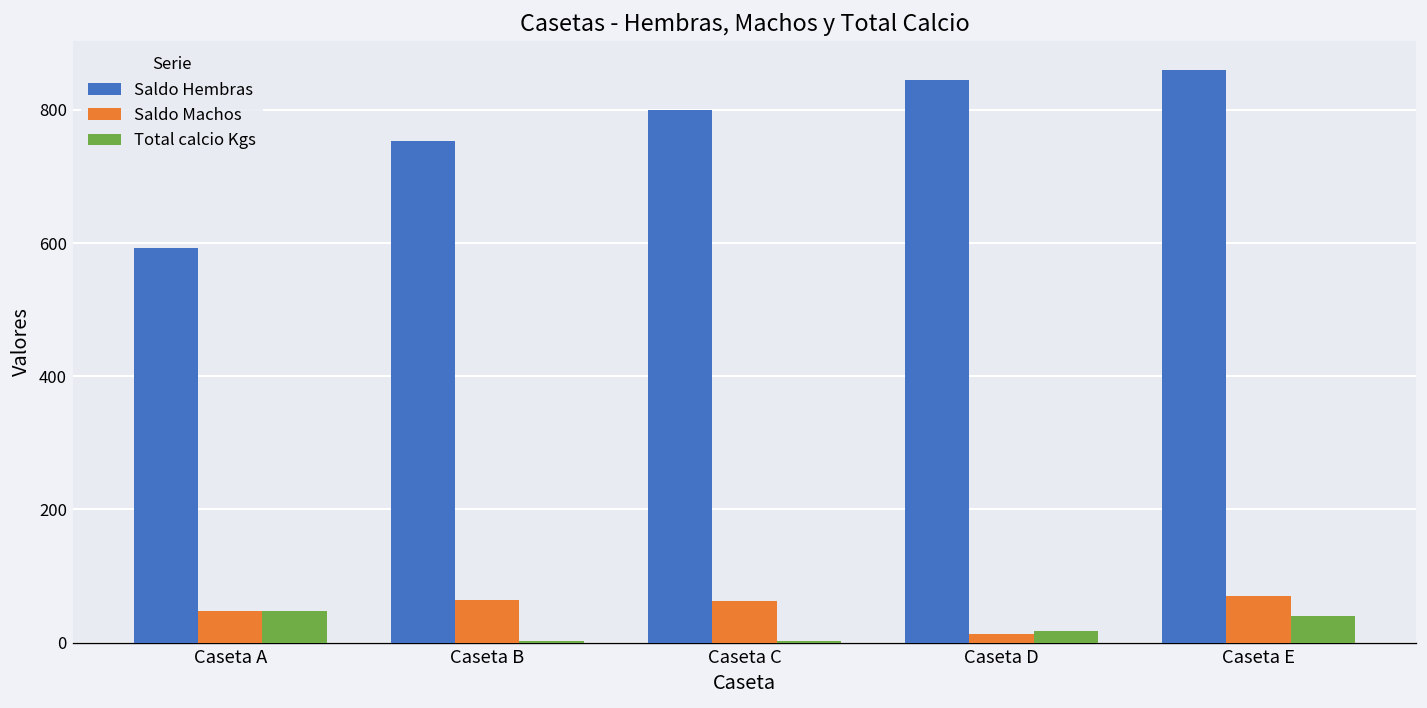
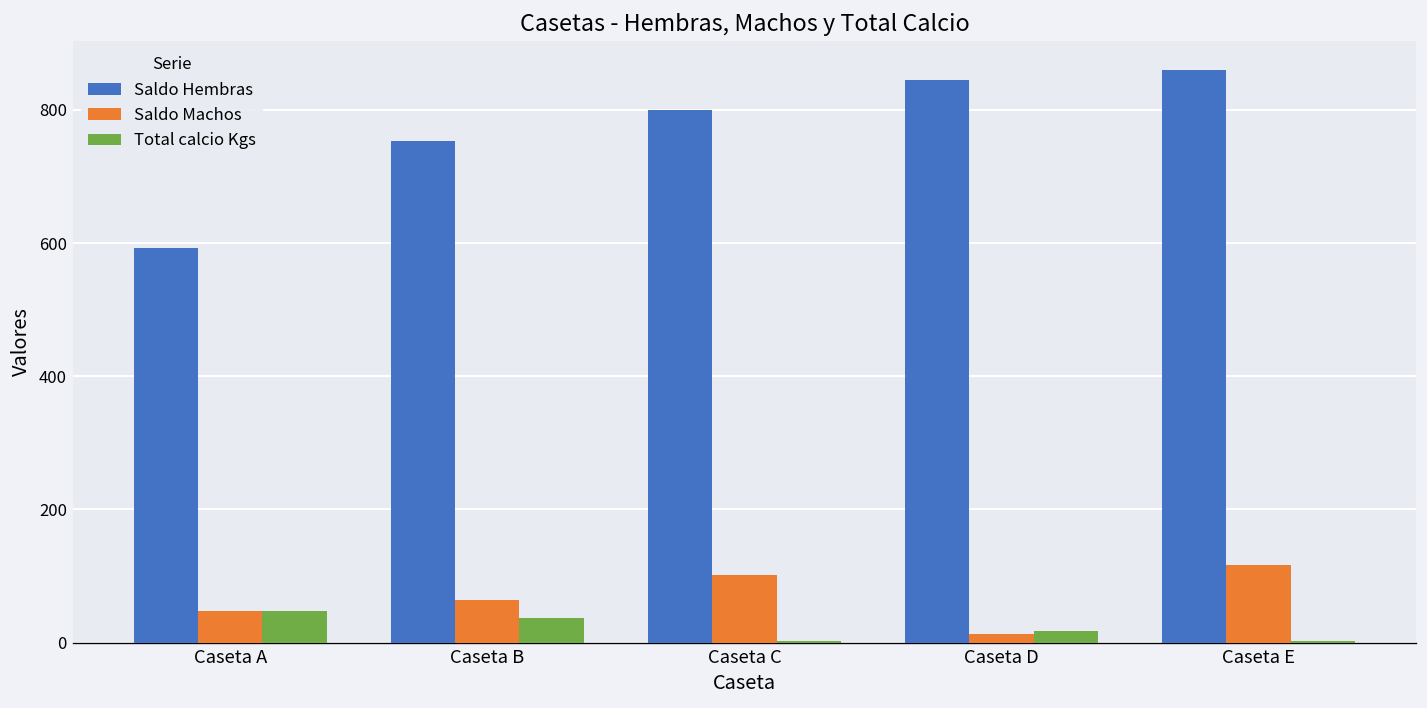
Total calcio Kgs, Caseta B: 0 -> 40
Saldo Machos, Caseta C: 60 -> 100
Saldo Machos, Caseta E: 70 -> 120
Total calcio Kgs, Caseta E: 40 -> 0
